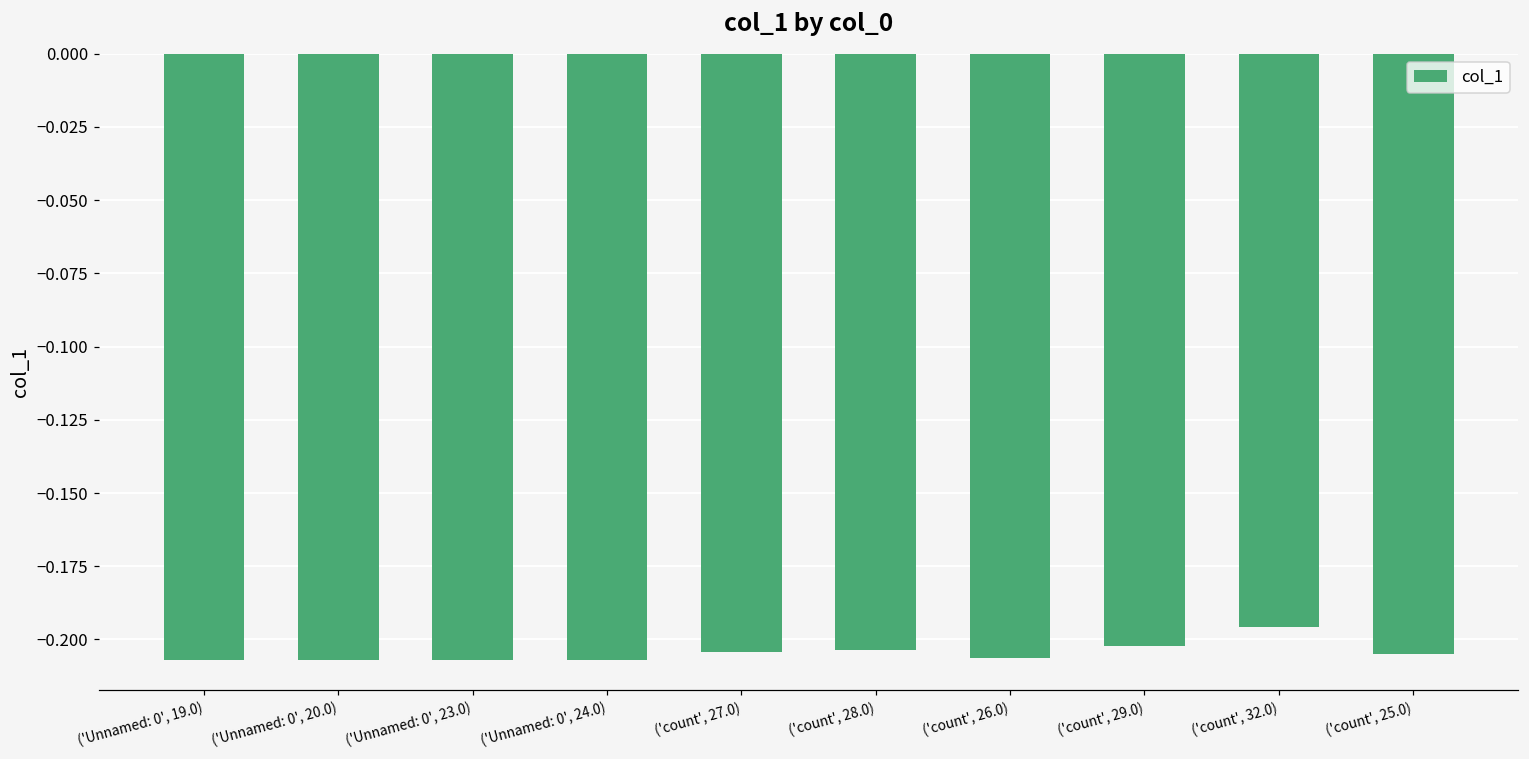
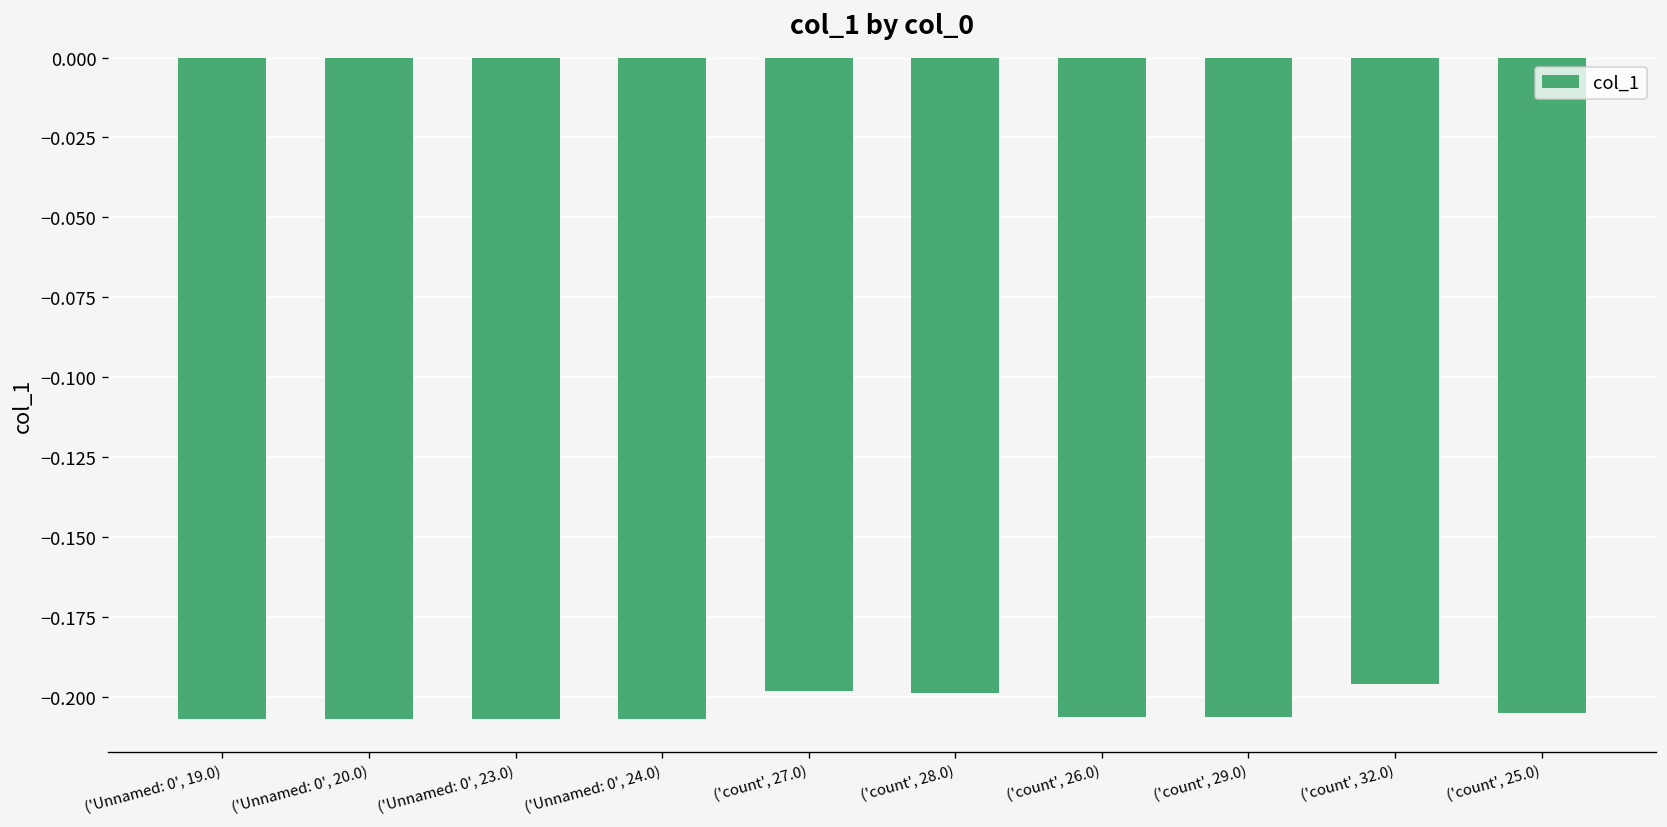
('count', 27.0): -0.204 -> -0.198
('count', 28.0): -0.204 -> -0.199
('count', 29.0): -0.202 -> -0.207
